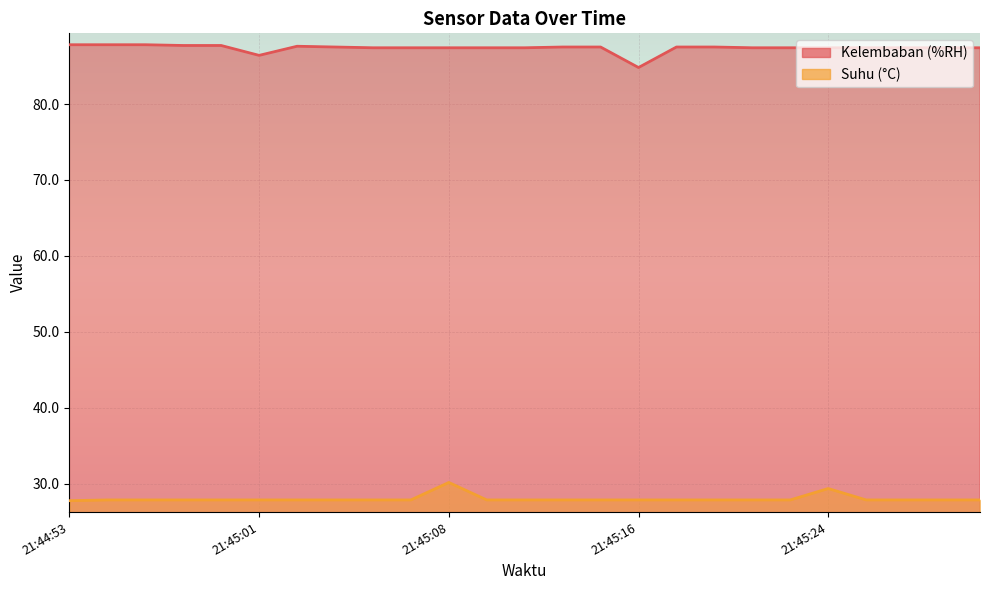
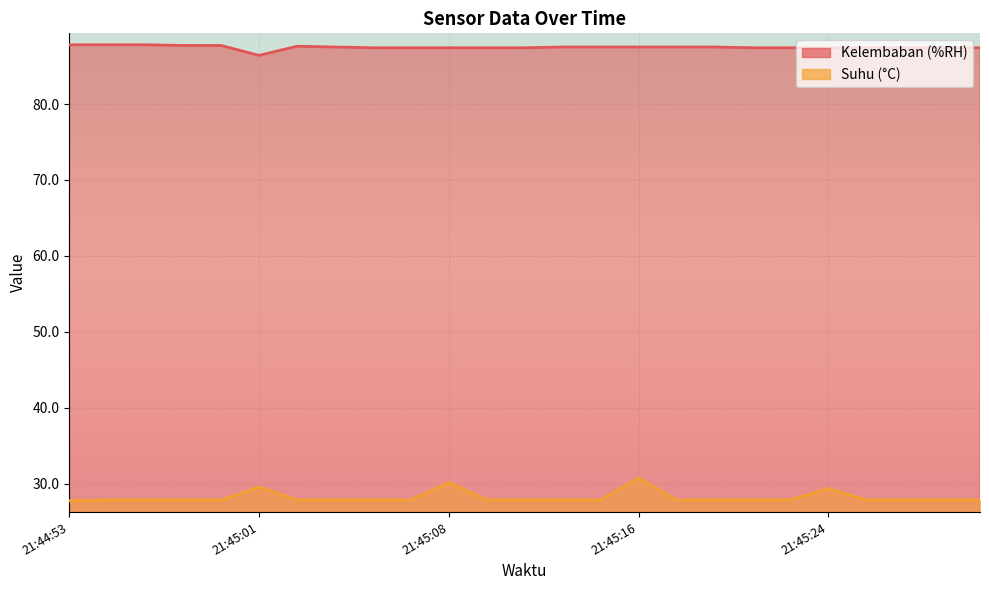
Suhu (°C), 21:45:01: 28 -> 30
Kelembaban (%RH), 21:45:16: 85 -> 88
Suhu (°C), 21:45:16: 28 -> 31
